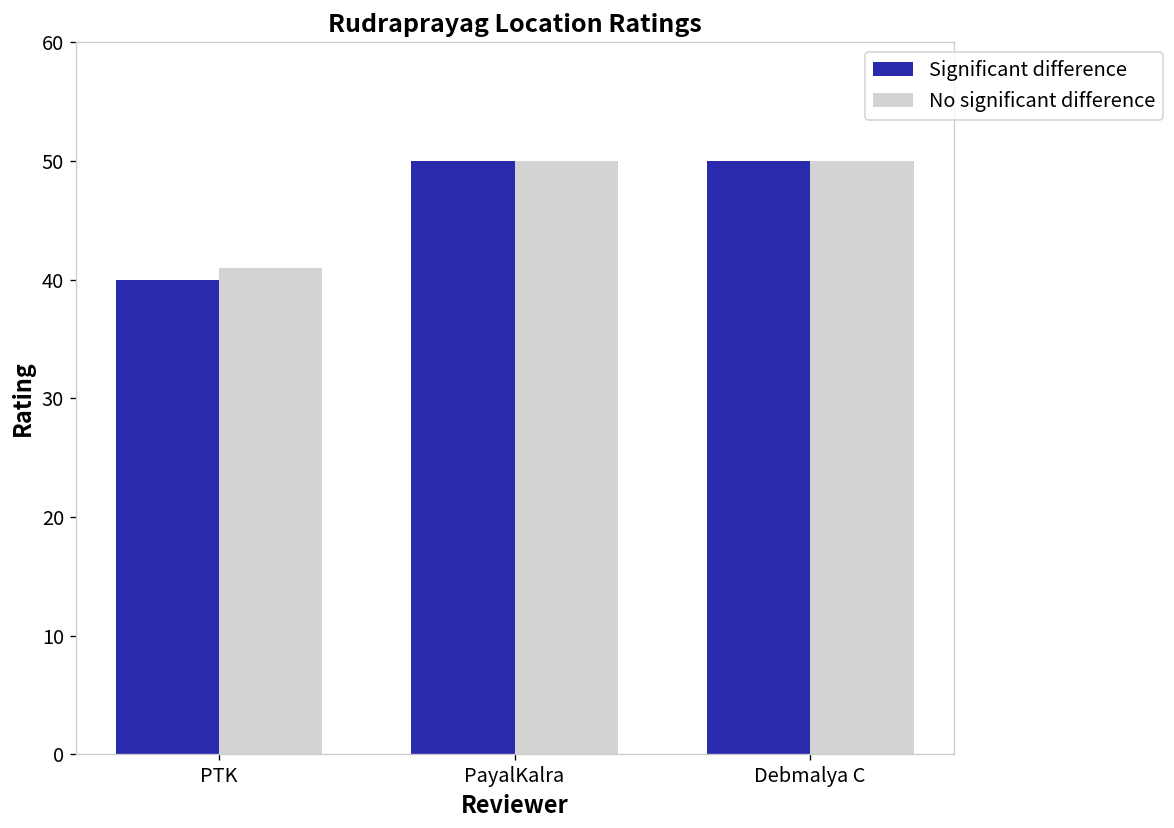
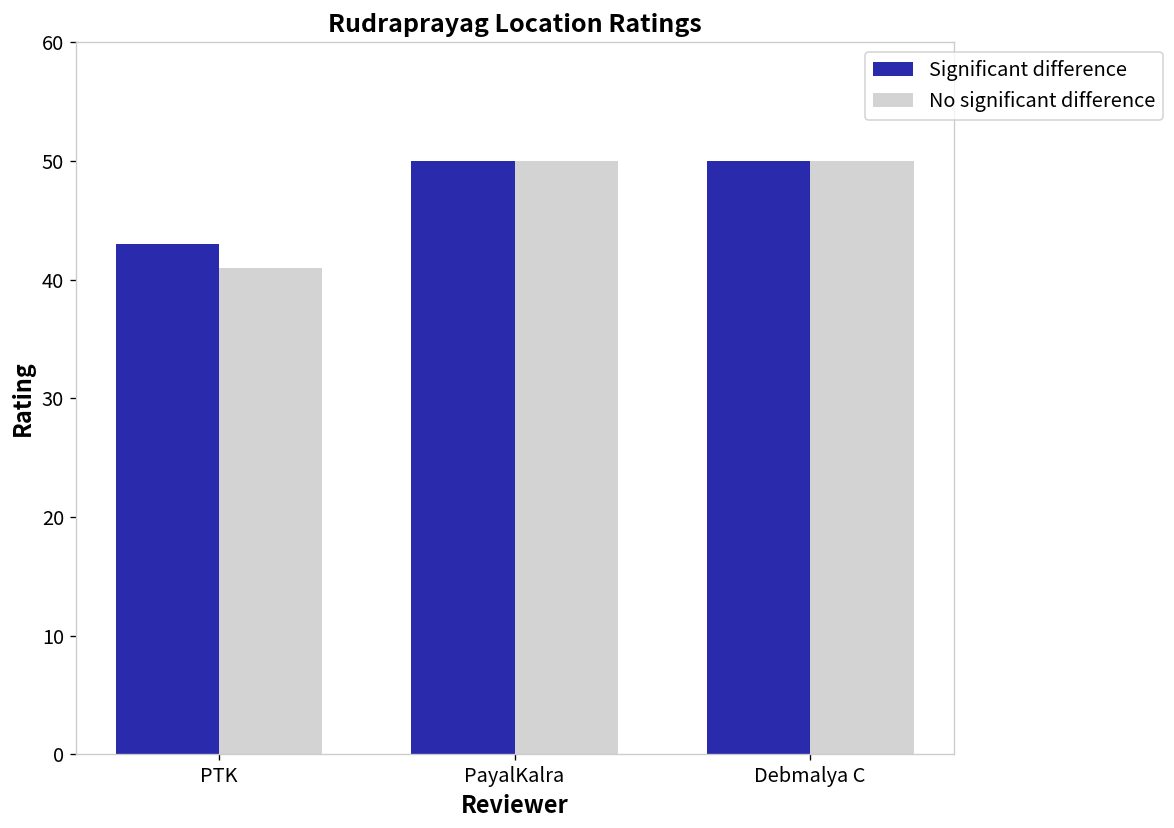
Significant difference, PTK: 40 -> 43
